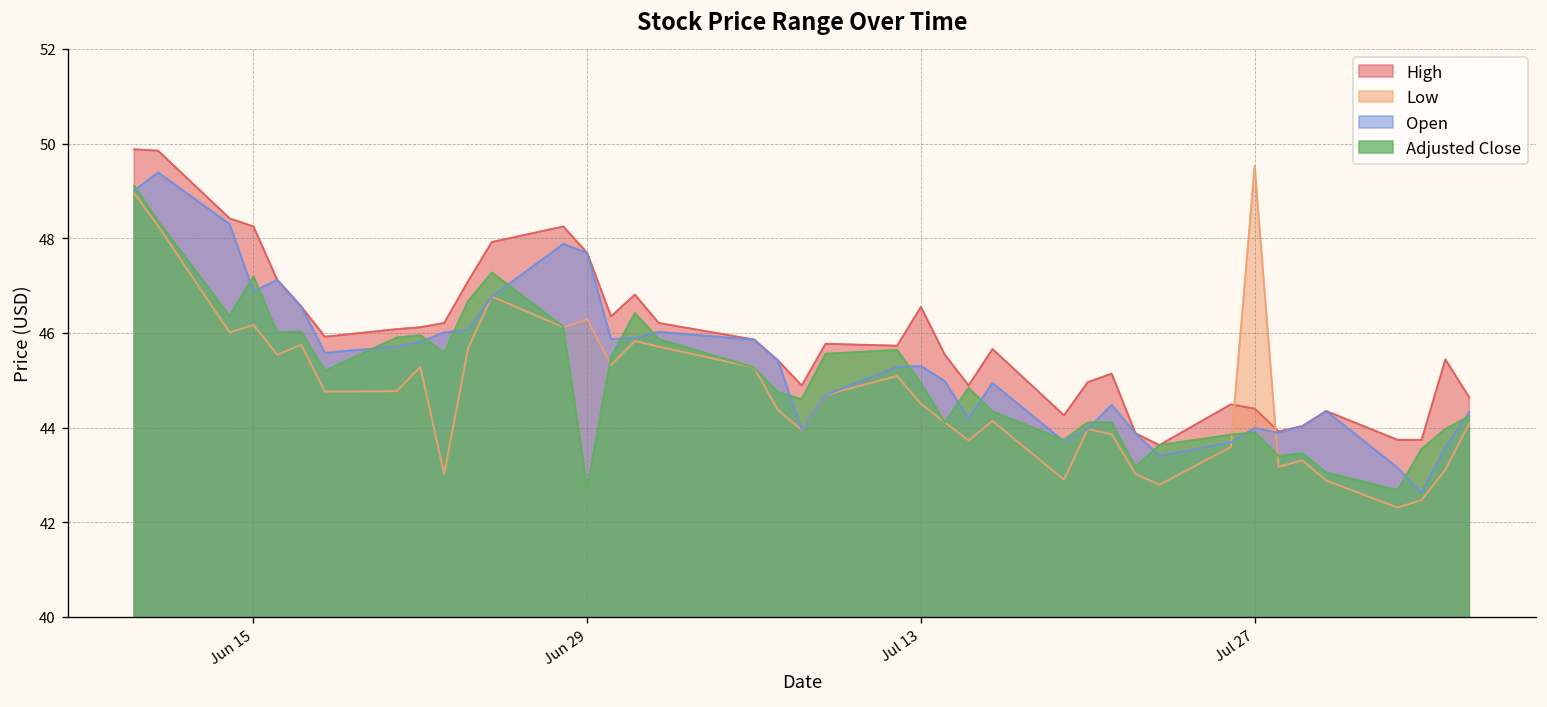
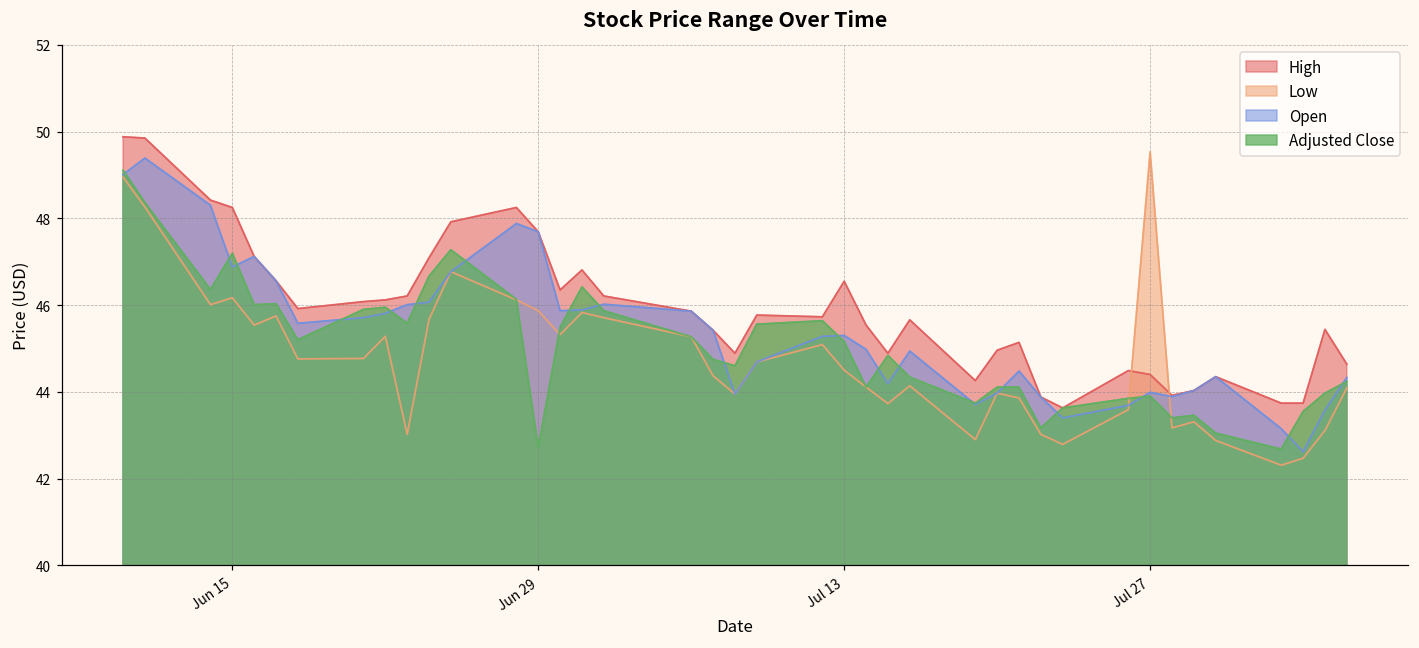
Low, Jun 29: 46.3 -> 45.9
Adjusted Close, Jul 13: 44.9 -> 45.2
